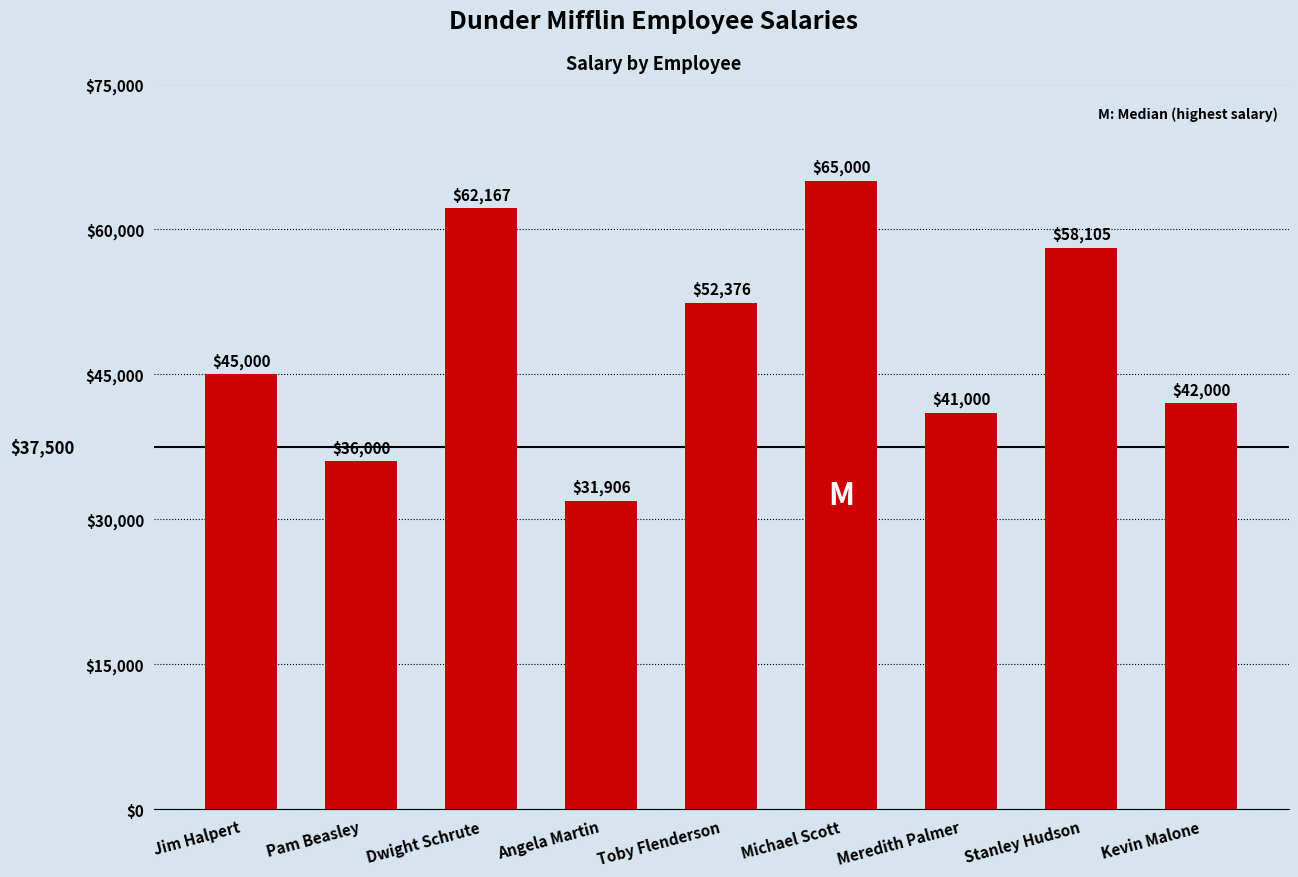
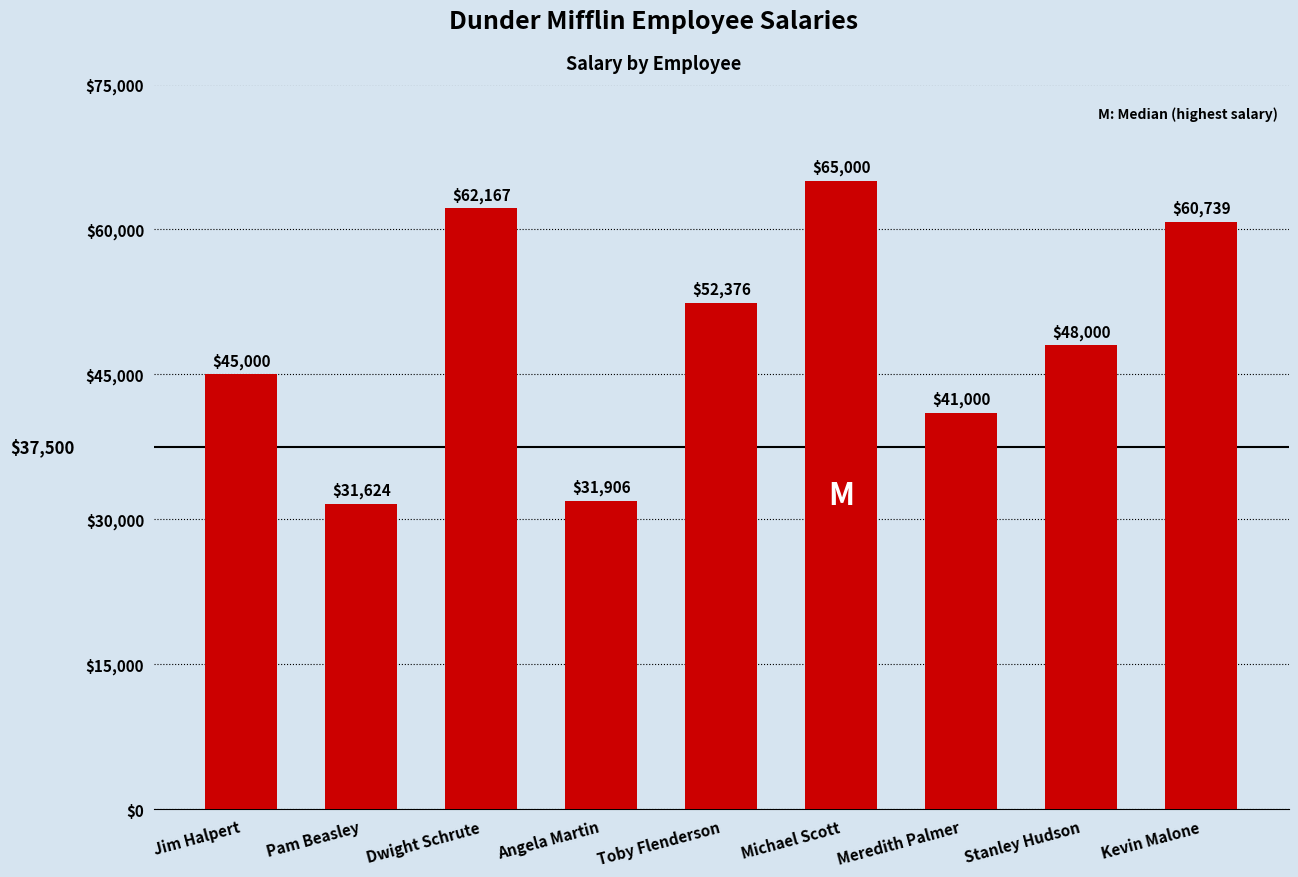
Pam Beasley: $36,000 -> $31,624
Stanley Hudson: $58,105 -> $48,000
Kevin Malone: $42,000 -> $60,739
